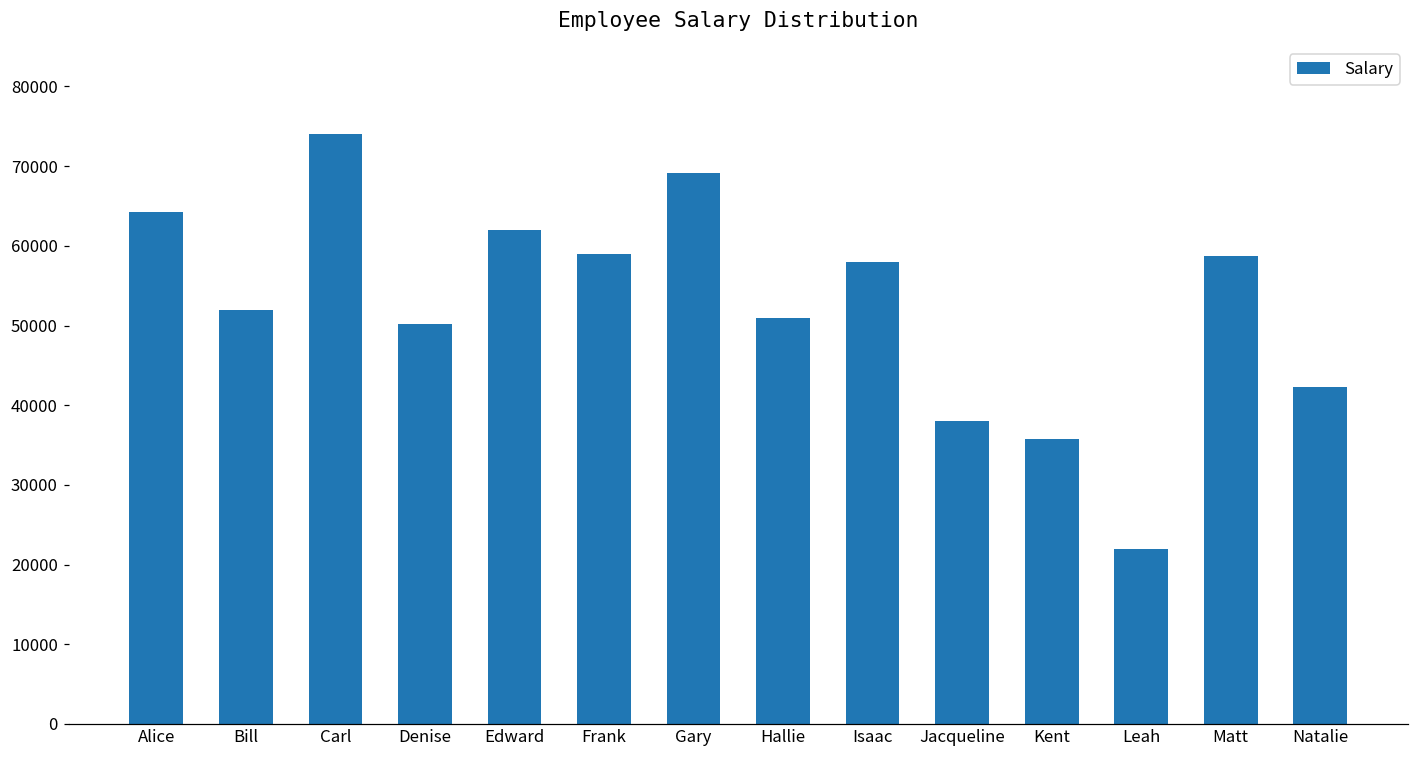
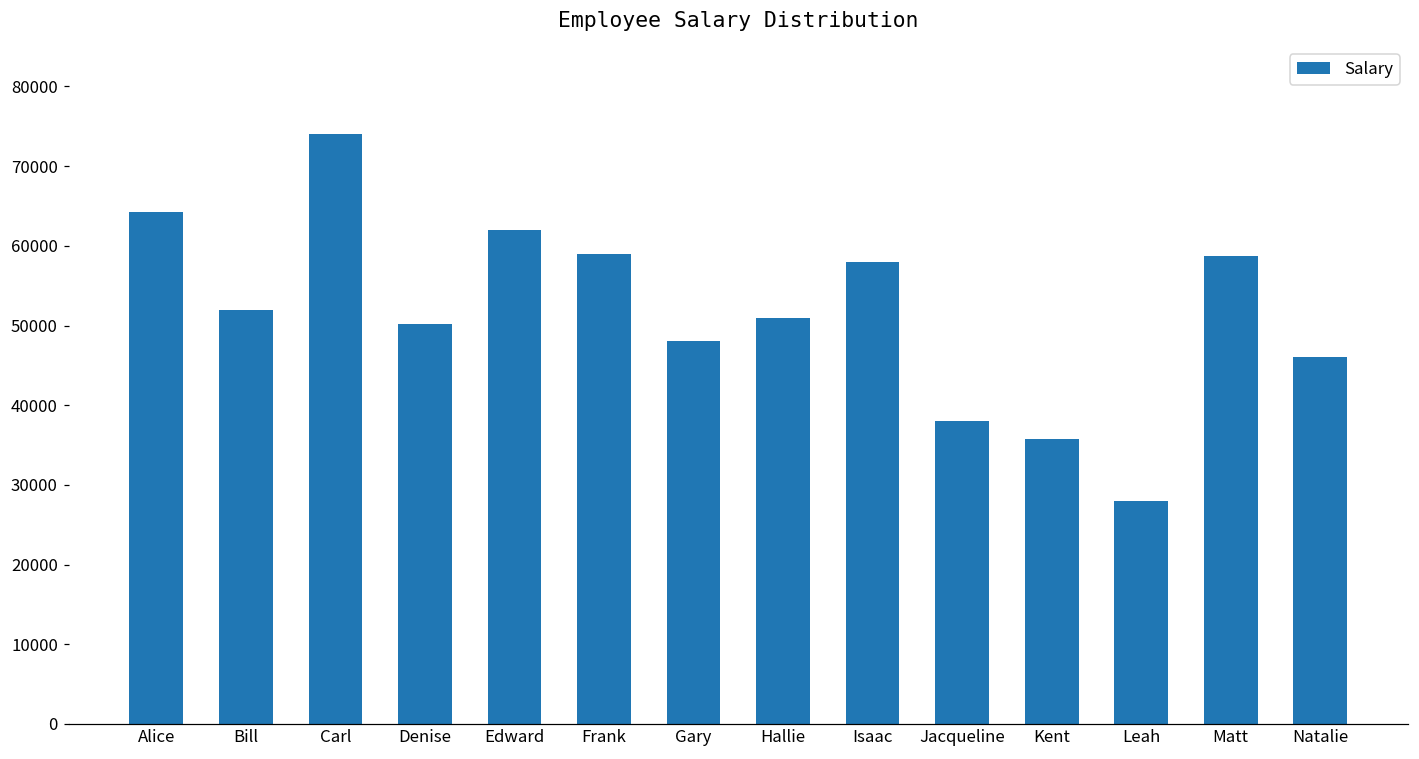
Gary: 69000 -> 48000
Leah: 22000 -> 28000
Natalie: 42000 -> 46000
